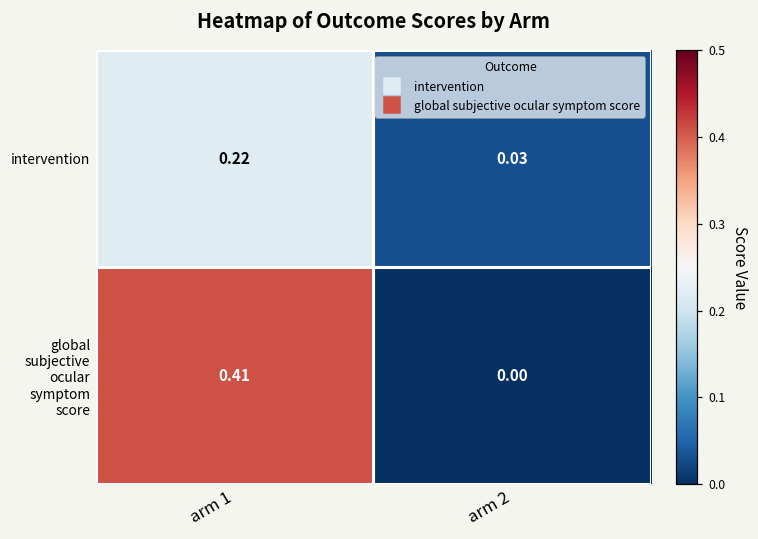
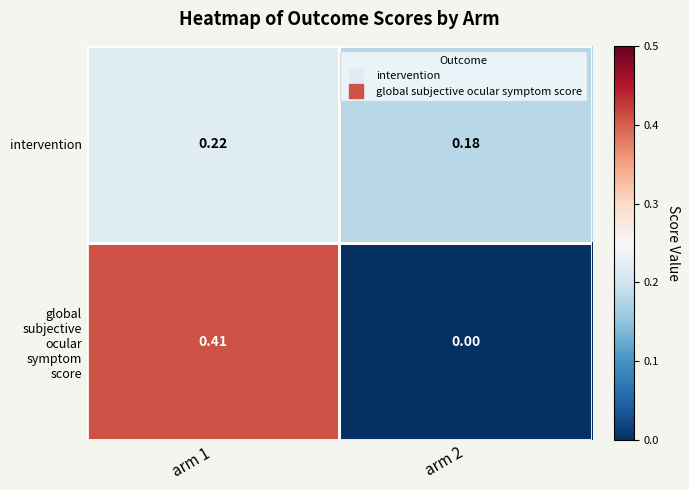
intervention, arm 2: 0.03 -> 0.18
